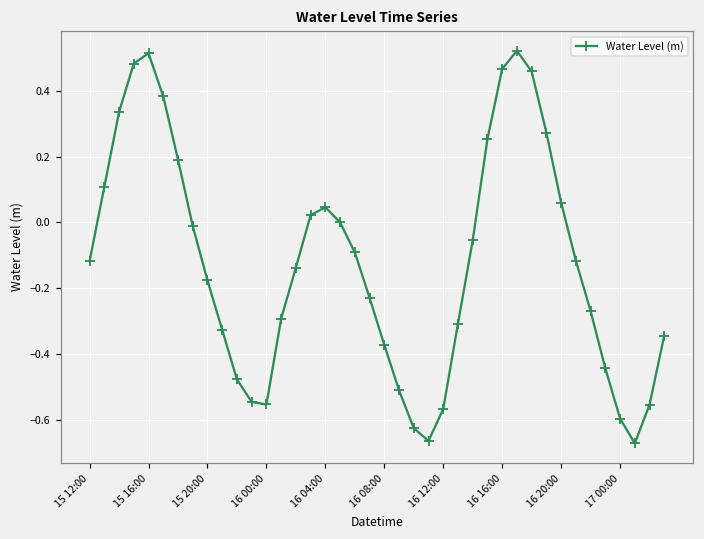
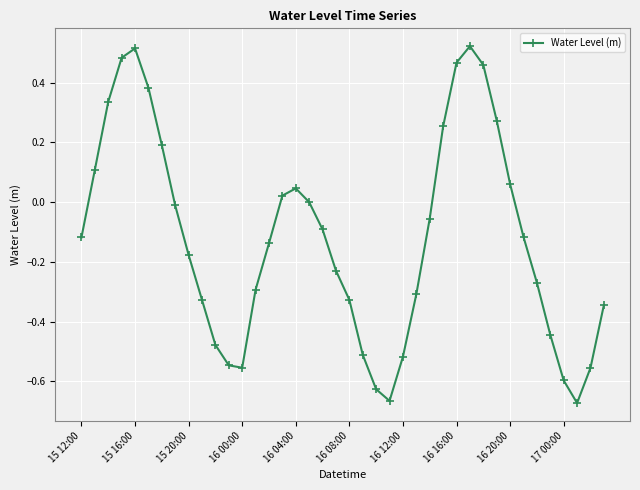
16 08:00: -0.37 -> -0.33
16 12:00: -0.57 -> -0.52
